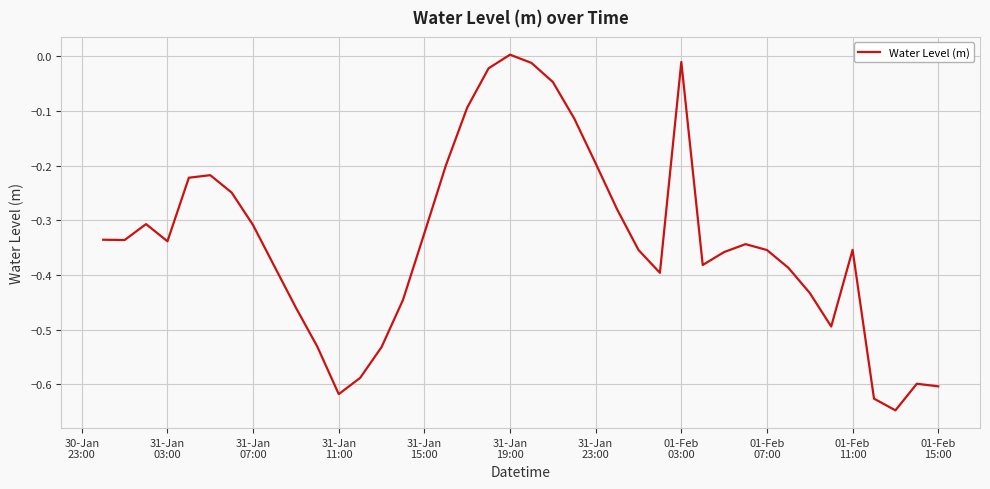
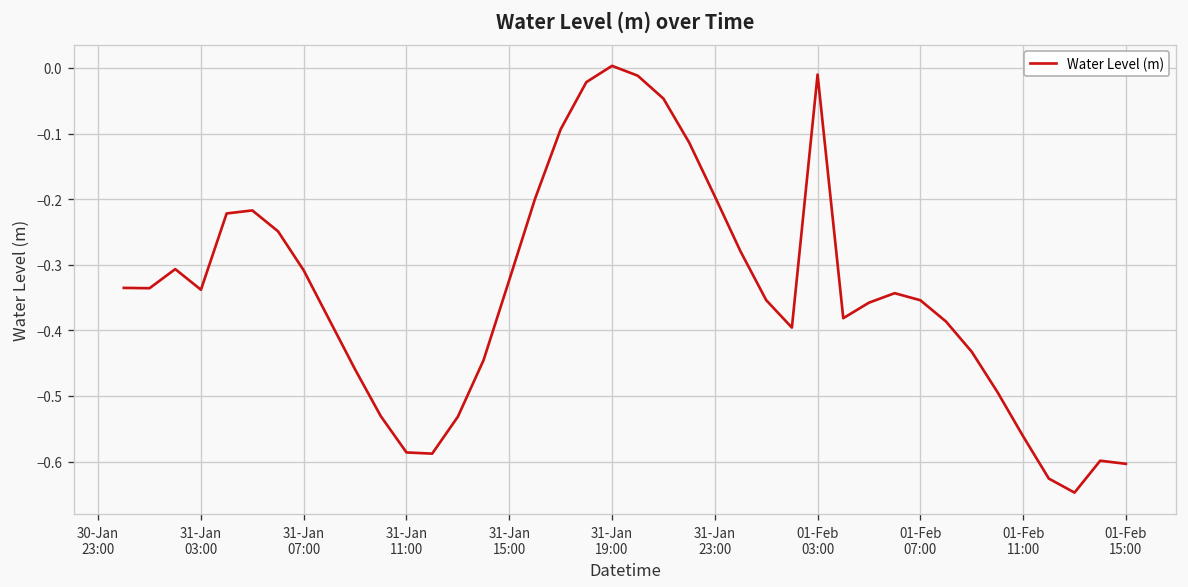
31-Jan 11:00: -0.62 -> -0.59
01-Feb 11:00: -0.35 -> -0.56
